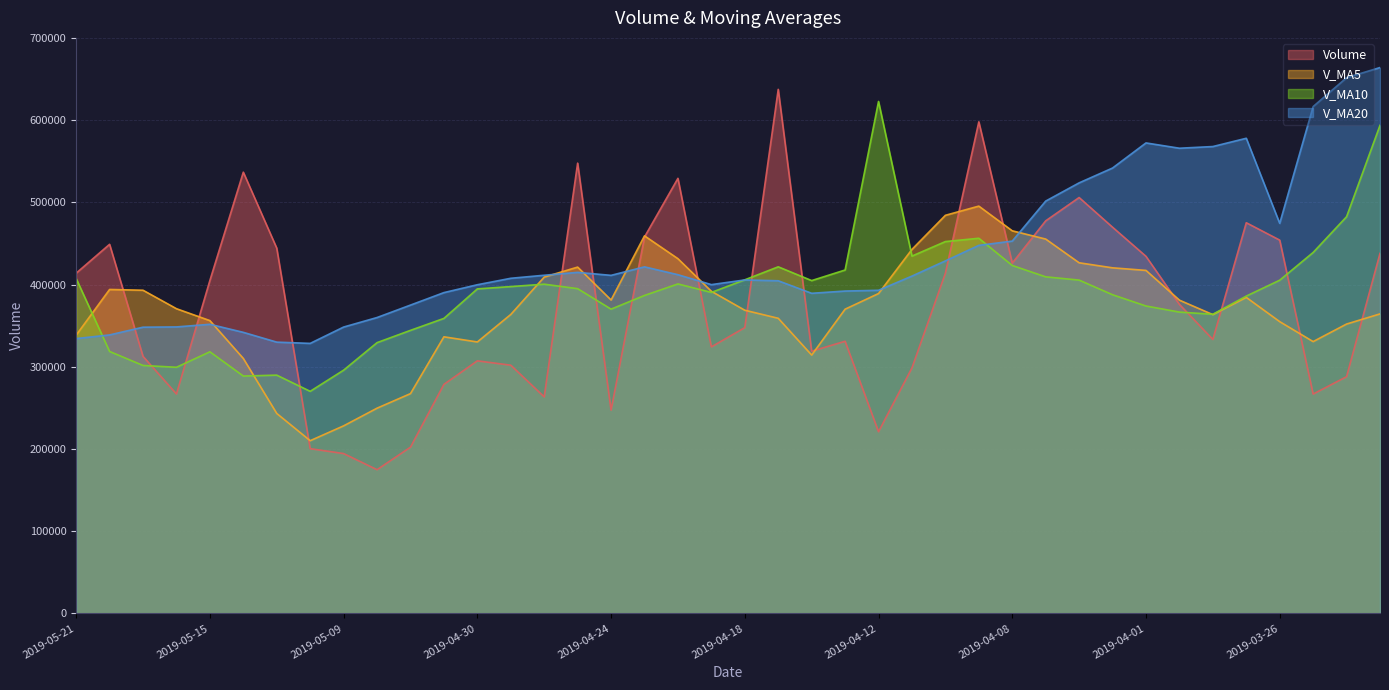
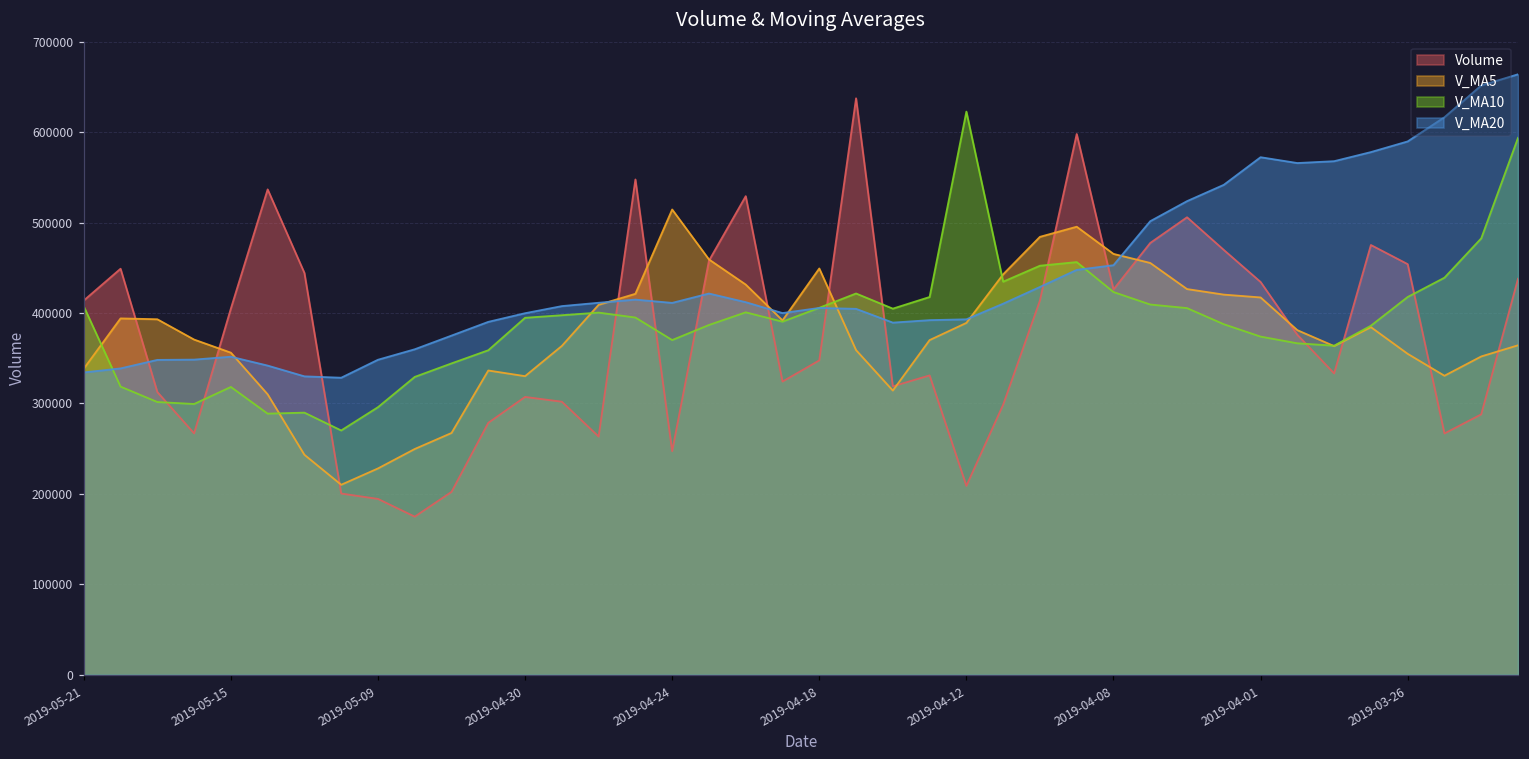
V_MA5, 2019-04-24: 380000 -> 510000
V_MA5, 2019-04-18: 370000 -> 450000
Volume, 2019-04-12: 220000 -> 210000
V_MA10, 2019-03-26: 410000 -> 420000
V_MA20, 2019-03-26: 470000 -> 590000
